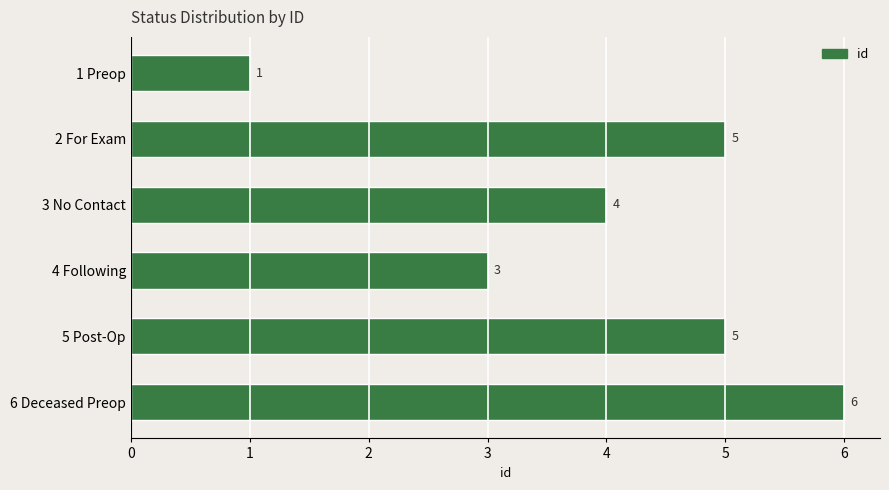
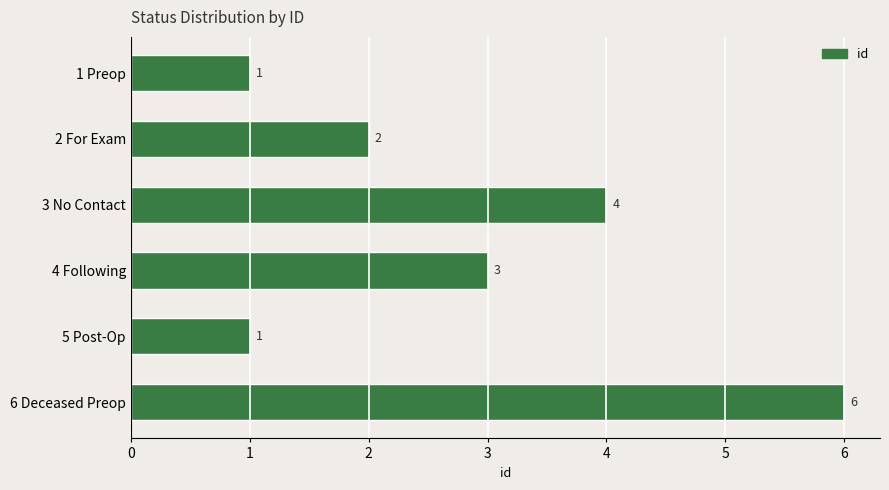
2 For Exam: 5 -> 2
5 Post-Op: 5 -> 1
